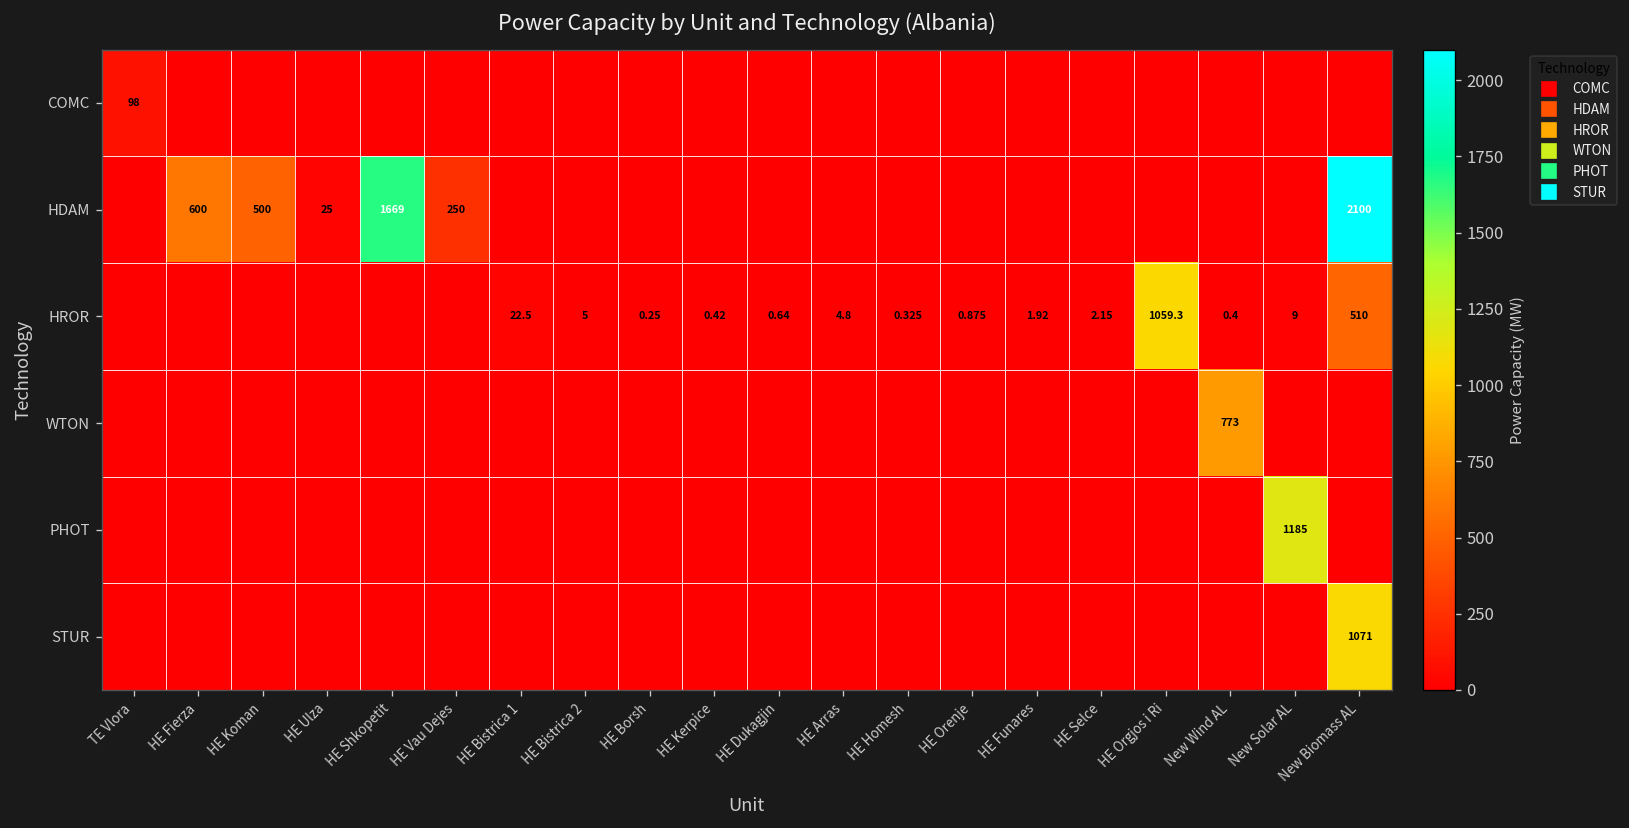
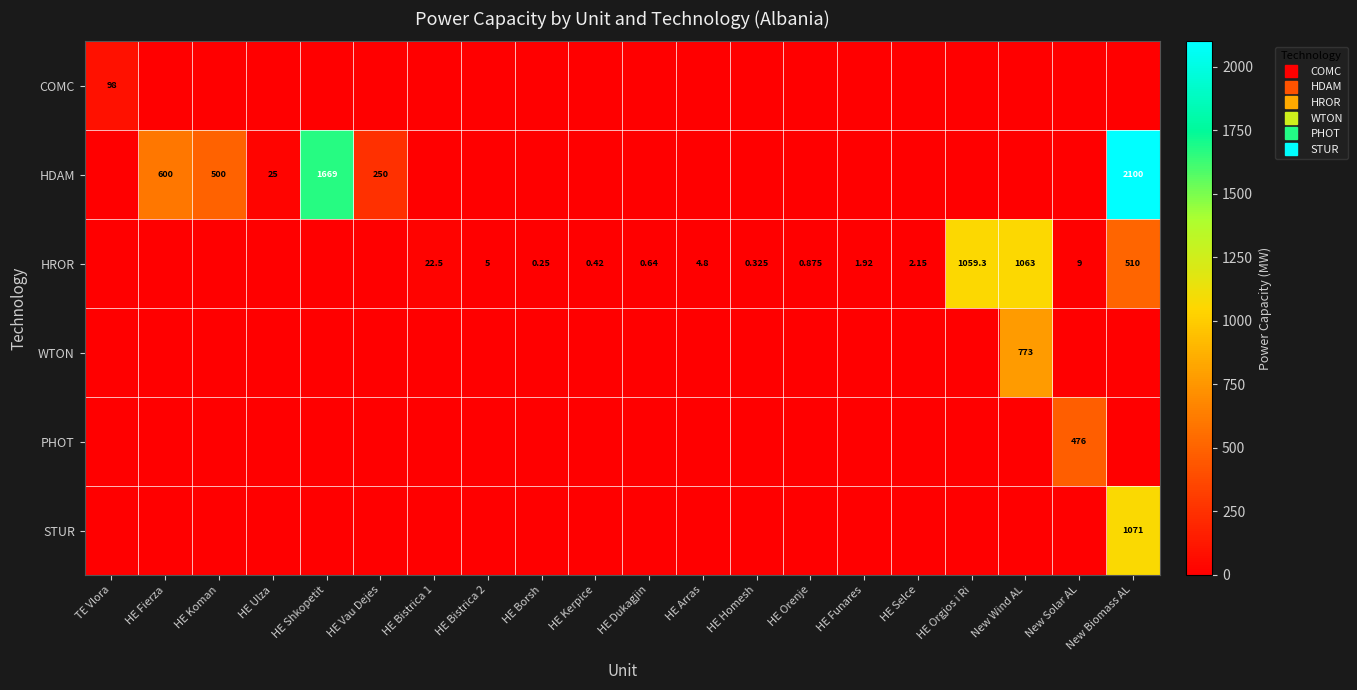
HROR, New Wind AL: 0.4 -> 1063
PHOT, New Solar AL: 1185 -> 476
